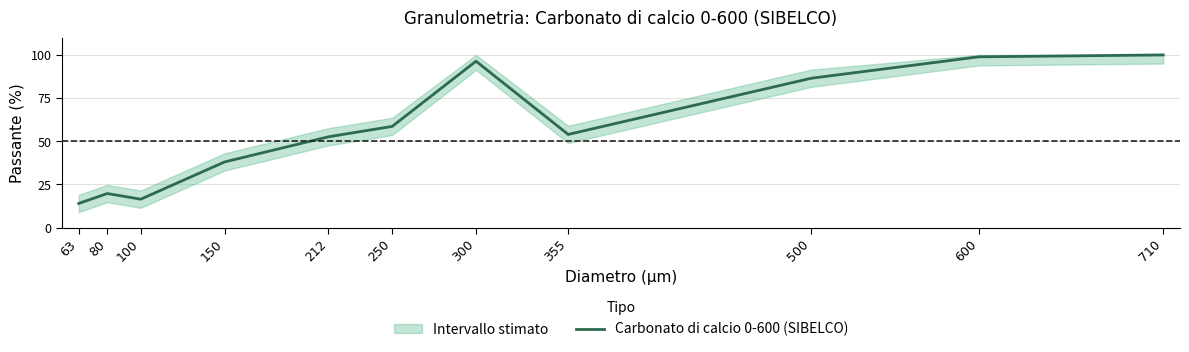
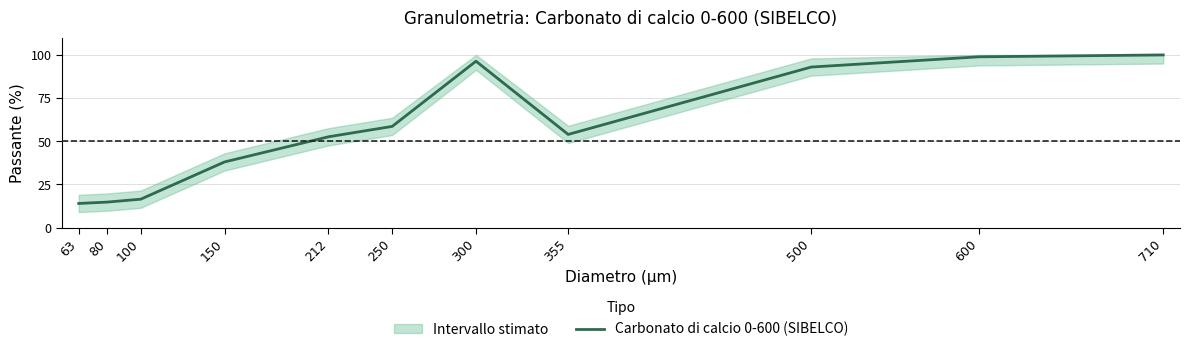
Carbonato di calcio 0-600 (SIBELCO), 80: 20 -> 15
Carbonato di calcio 0-600 (SIBELCO), 500: 86 -> 93
